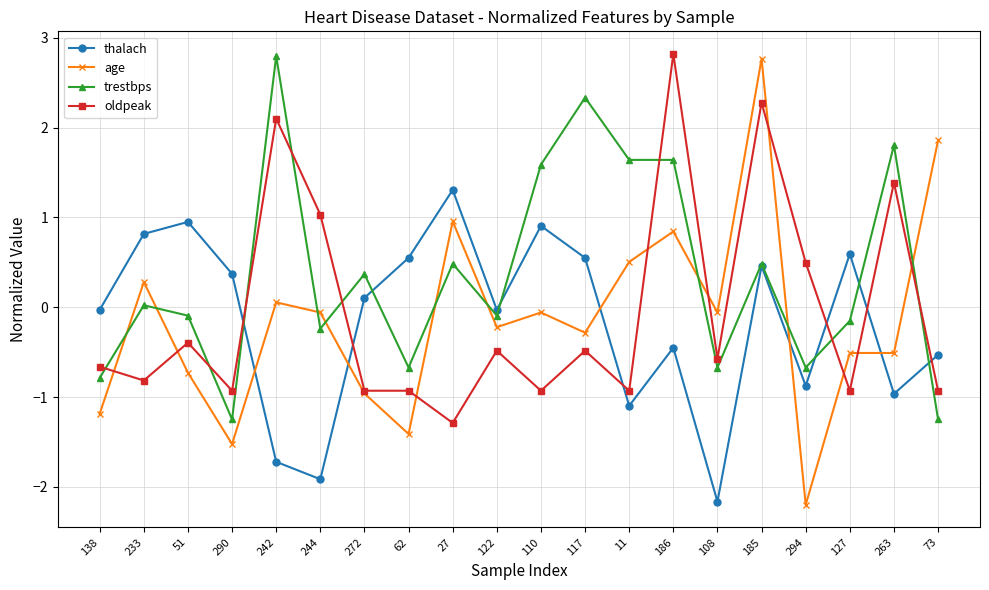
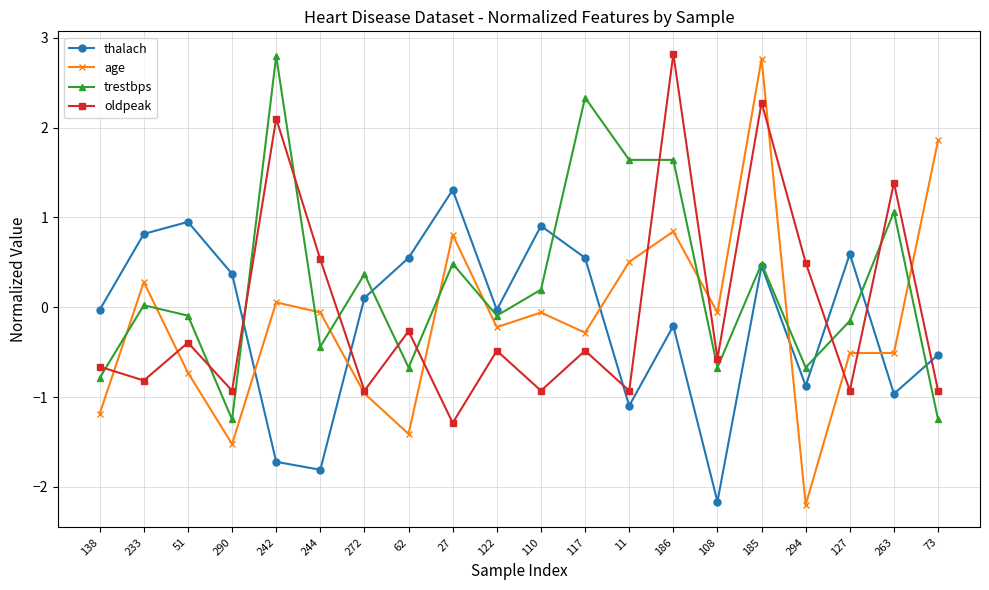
thalach, 244: -1.9 -> -1.8
trestbps, 244: -0.2 -> -0.4
oldpeak, 244: 1.0 -> 0.5
oldpeak, 62: -0.9 -> -0.3
age, 27: 1.0 -> 0.8
trestbps, 110: 1.6 -> 0.2
thalach, 186: -0.5 -> -0.2
trestbps, 263: 1.8 -> 1.1
